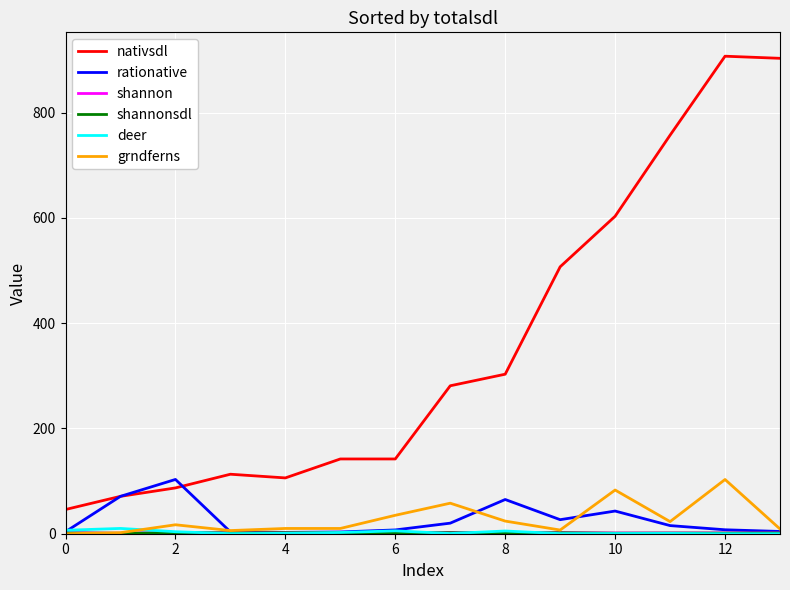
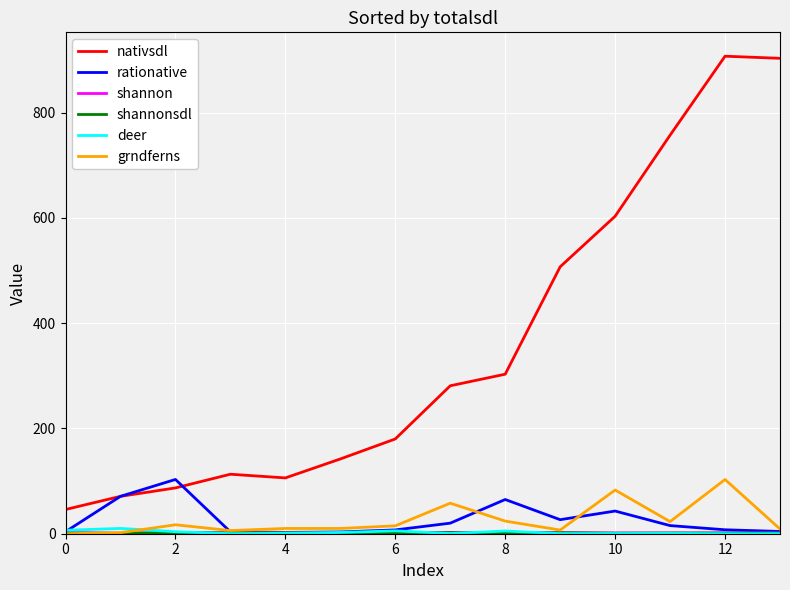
nativsdl, 6: 140 -> 180
grndferns, 6: 40 -> 20
